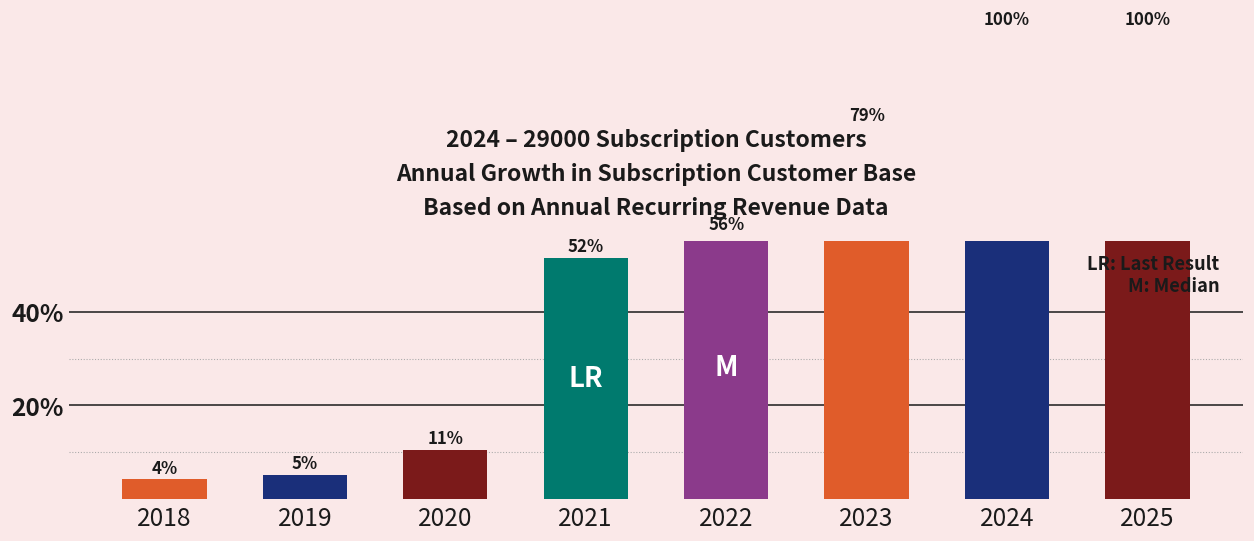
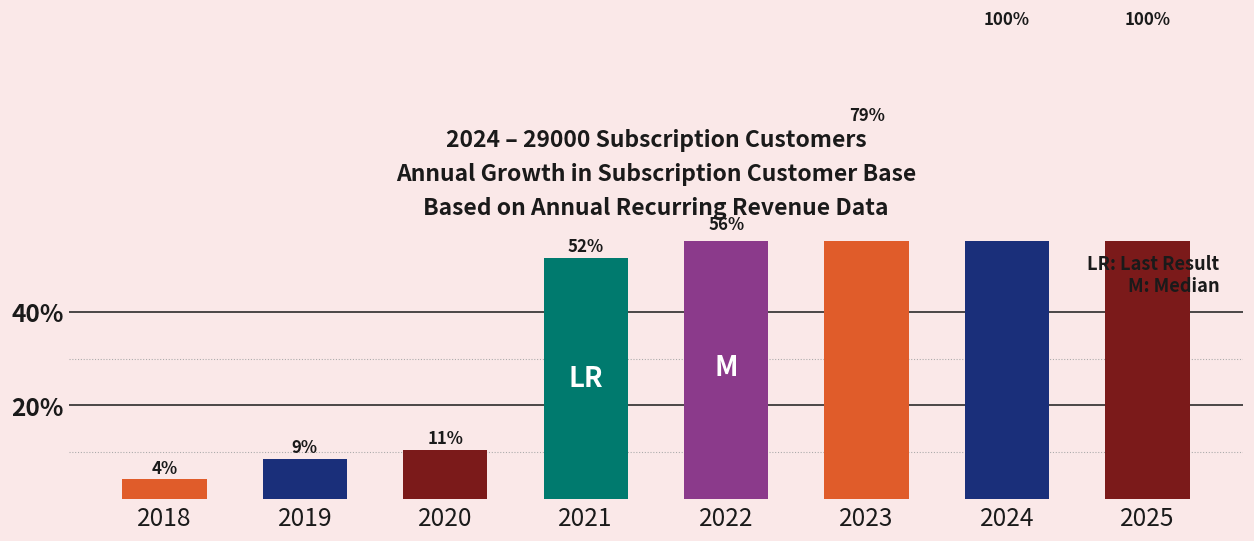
2019: 5% -> 9%
